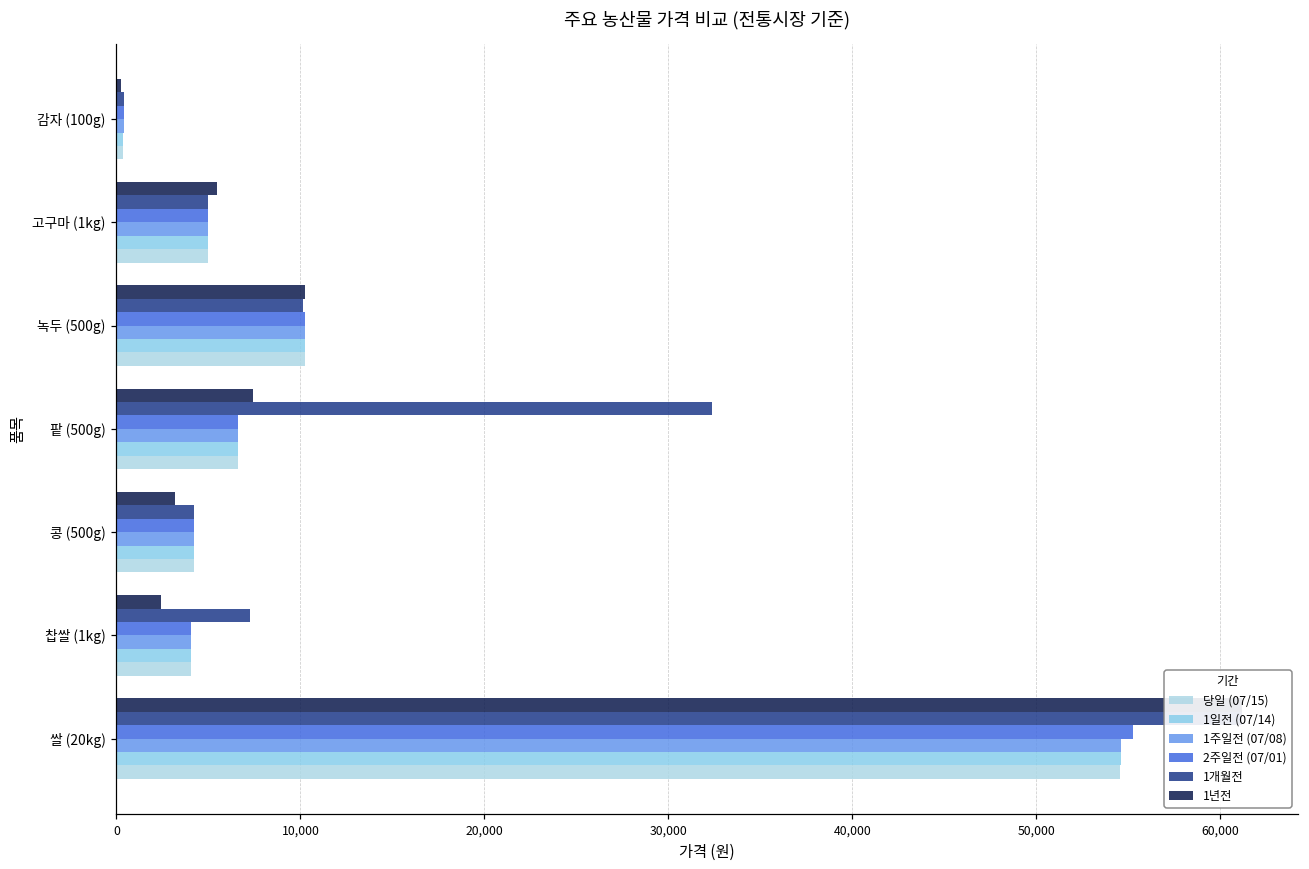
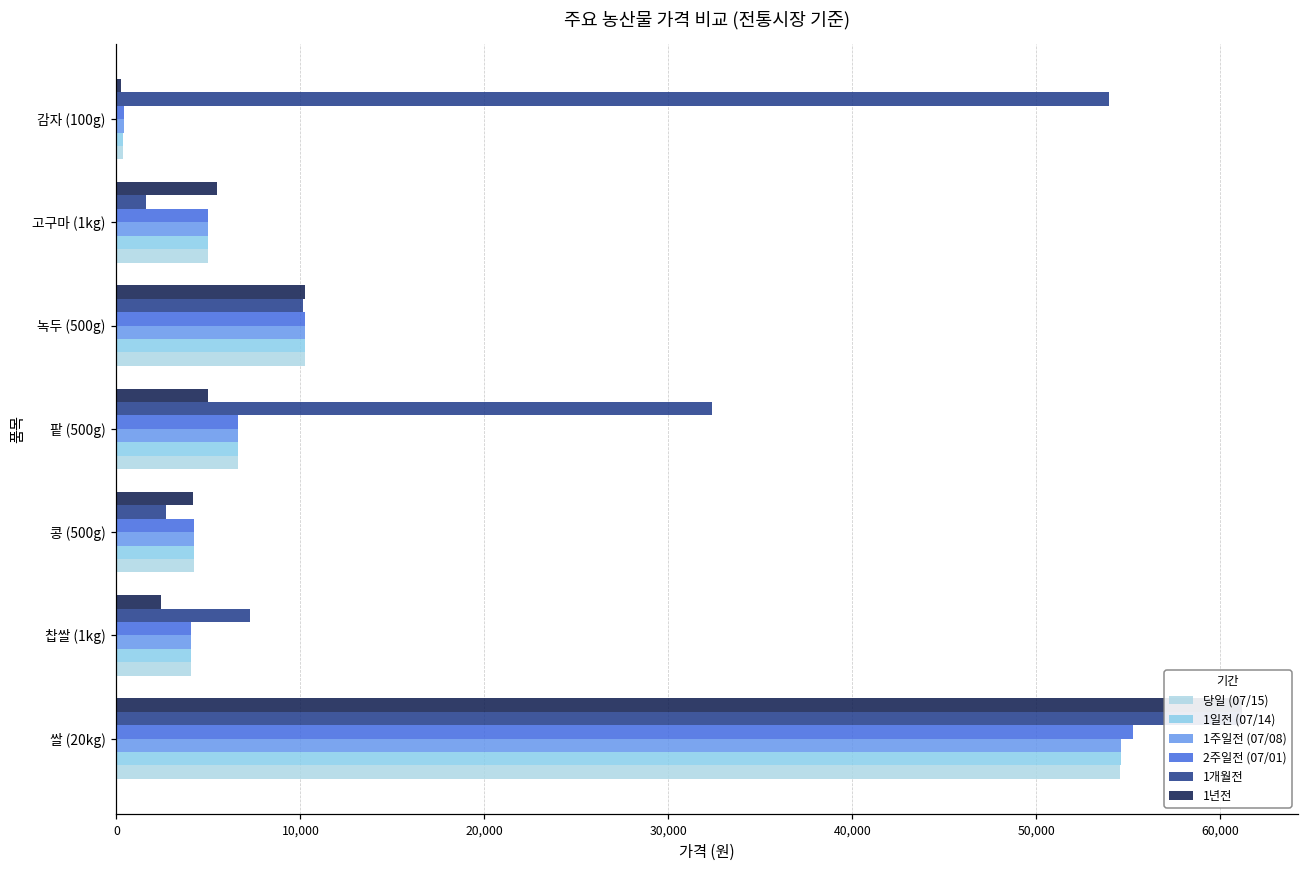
1개월전, 감자 (100g): 400 -> 53,900
1개월전, 고구마 (1kg): 5,000 -> 1,600
1년전, 팥 (500g): 7,400 -> 5,000
1년전, 콩 (500g): 3,200 -> 4,100
1개월전, 콩 (500g): 4,200 -> 2,700
